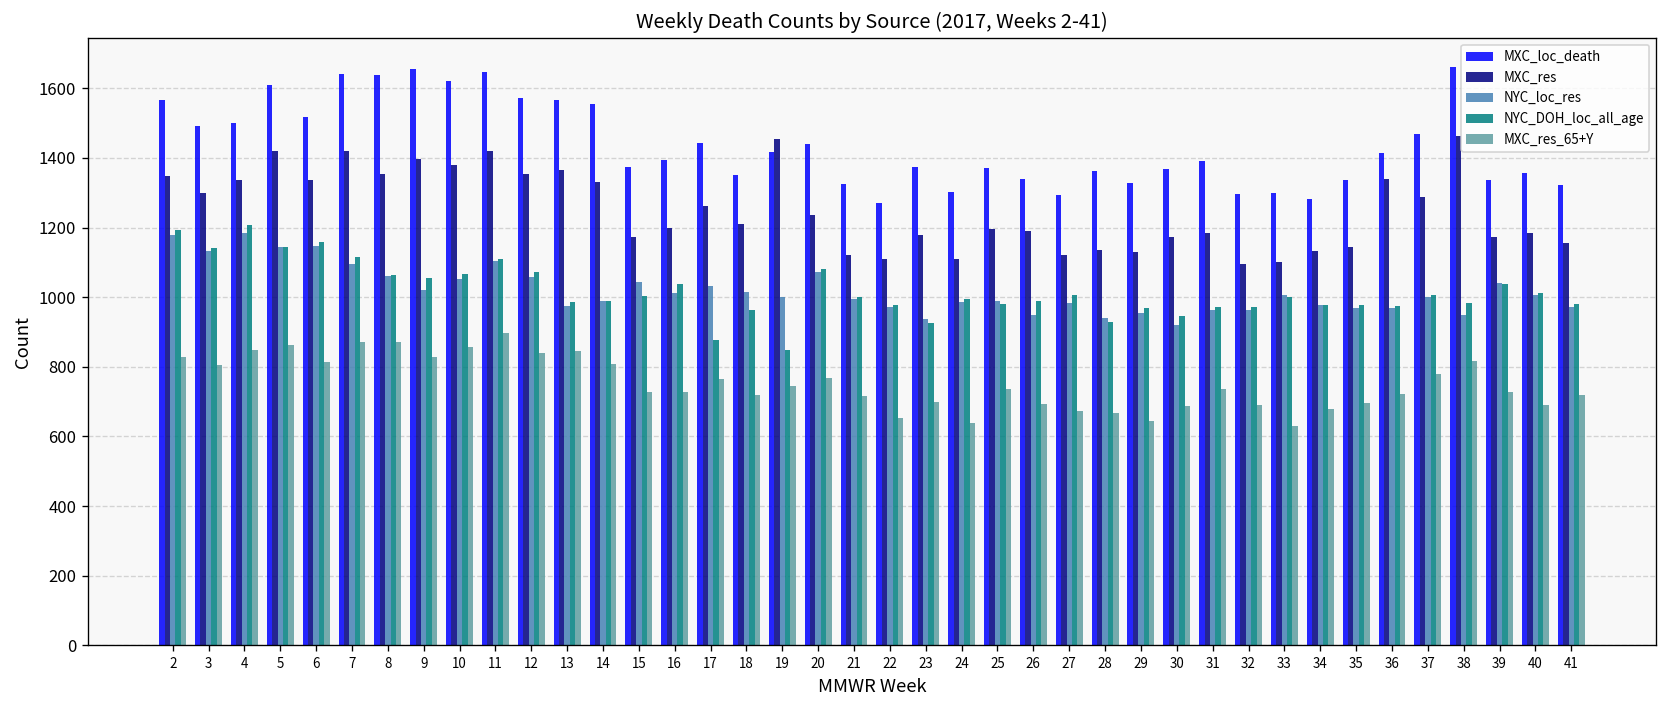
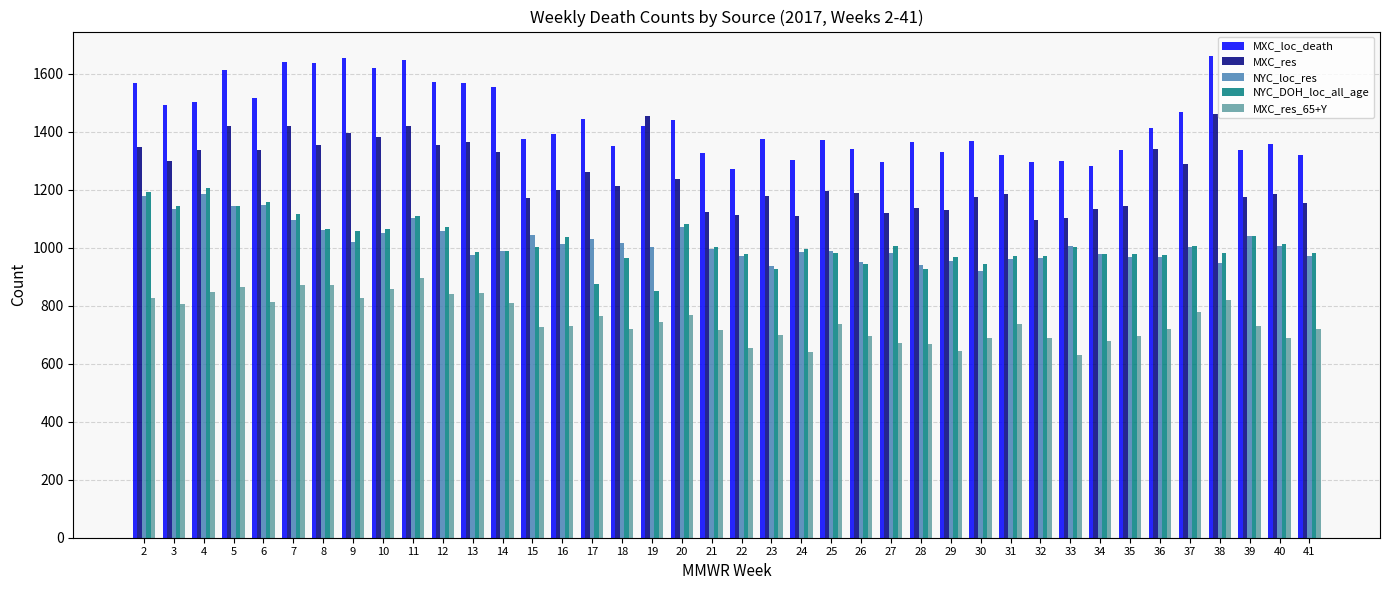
NYC_DOH_loc_all_age, 26: 990 -> 940
MXC_loc_death, 31: 1390 -> 1320
